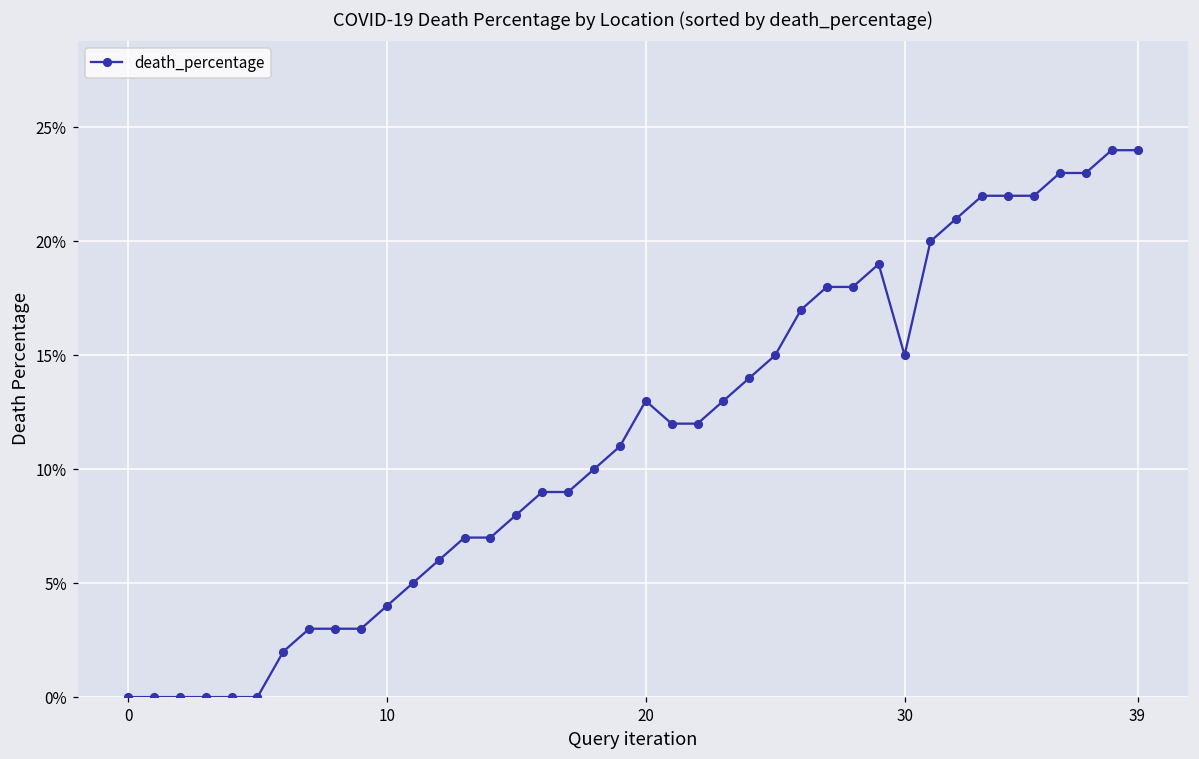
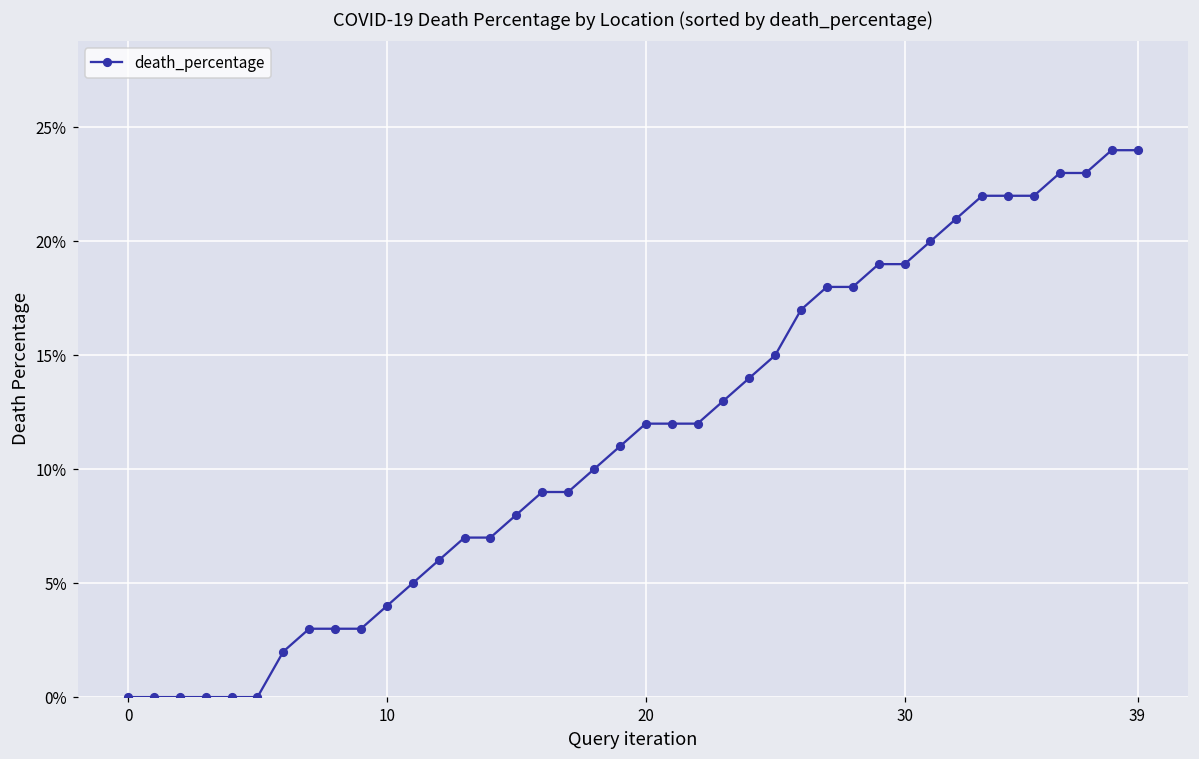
20: 13.0% -> 12.0%
30: 15.0% -> 19.0%
